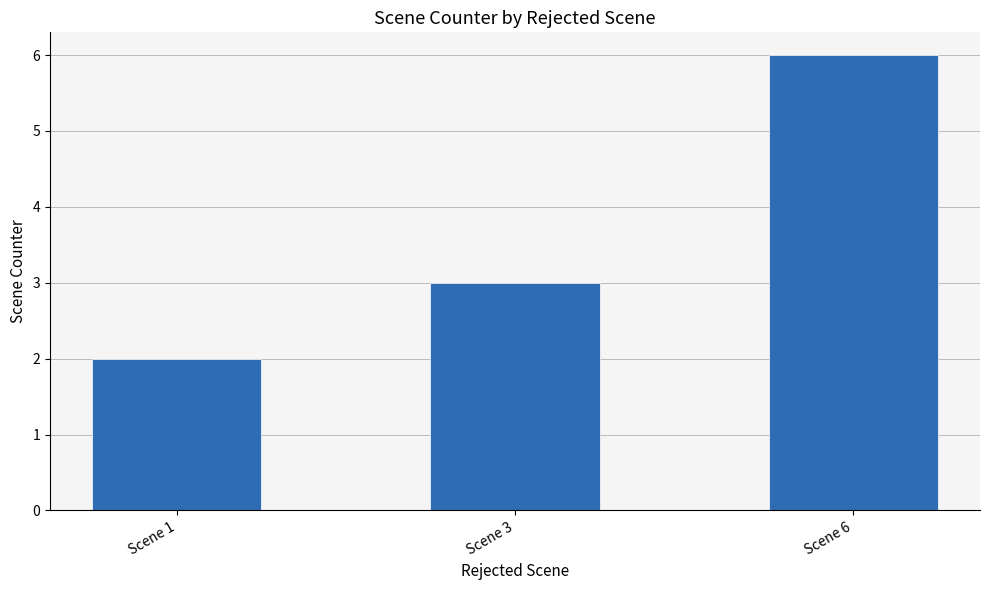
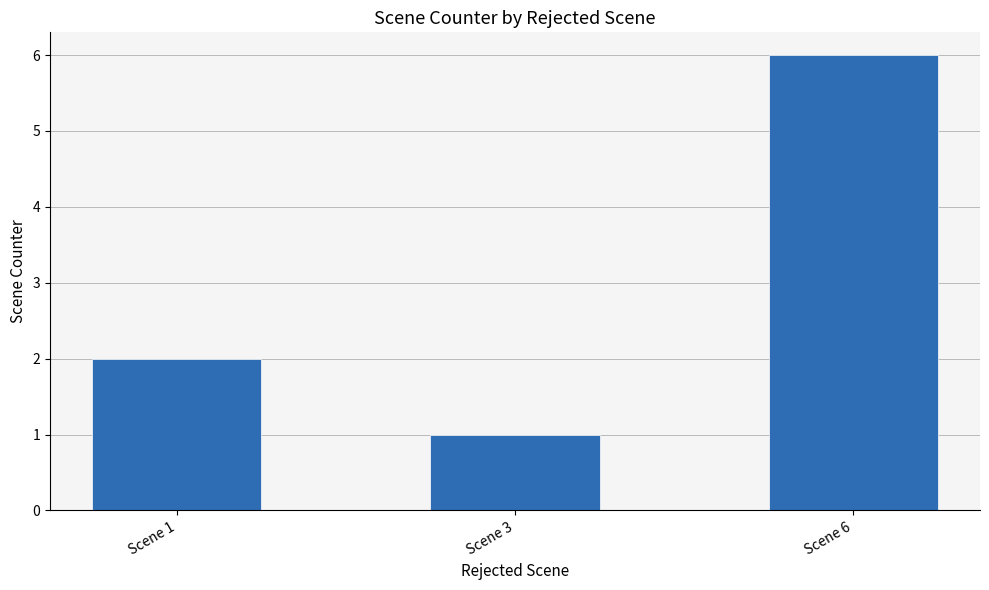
Scene 3: 3 -> 1
